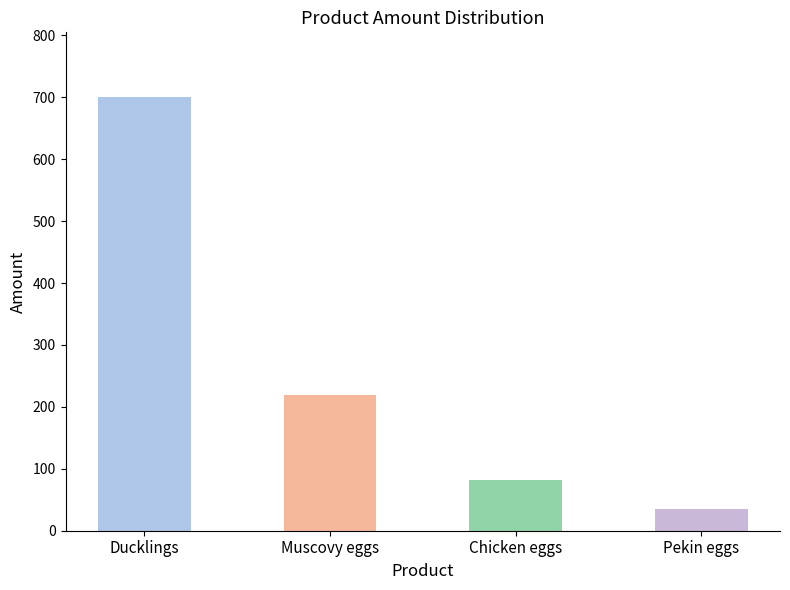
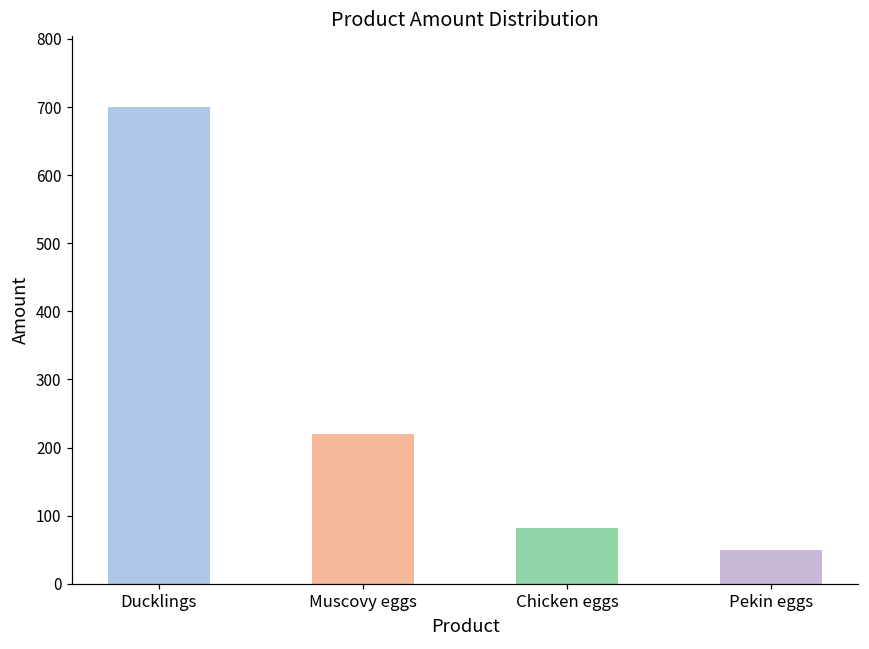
Pekin eggs: 40 -> 50
